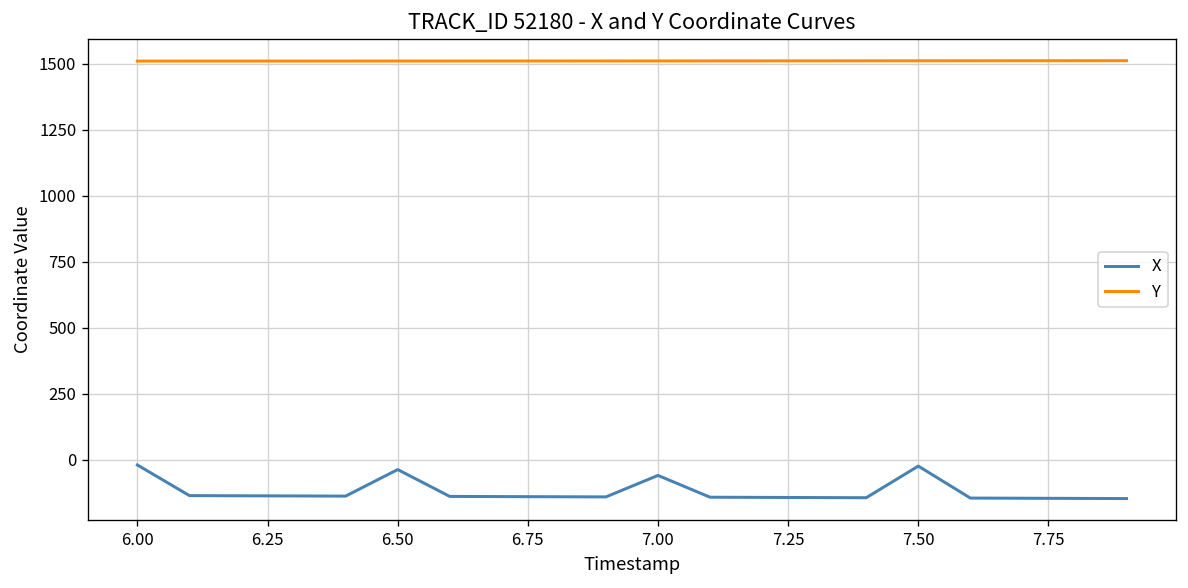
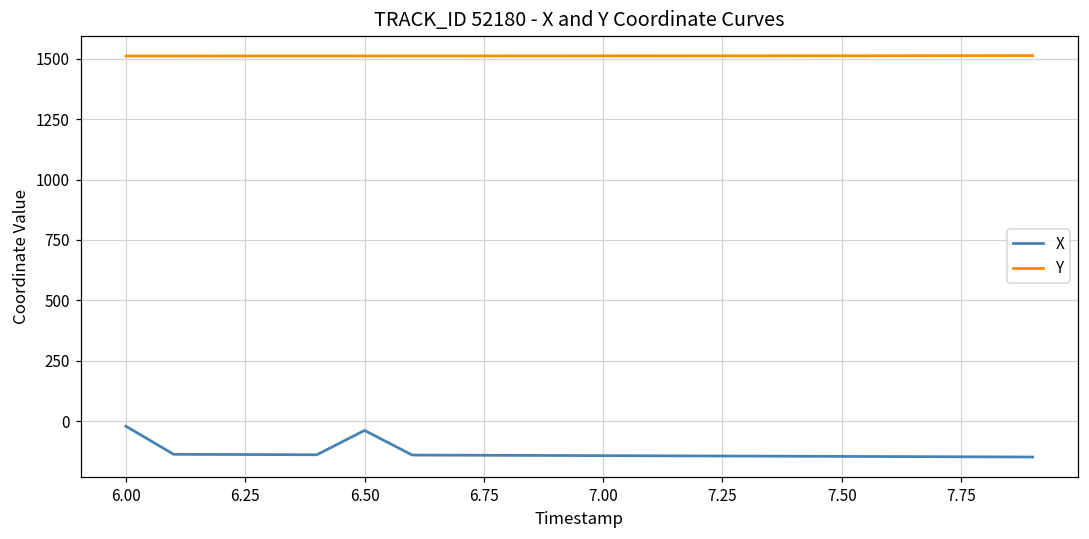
X, 7.00: -60 -> -140
X, 7.50: -20 -> -150
